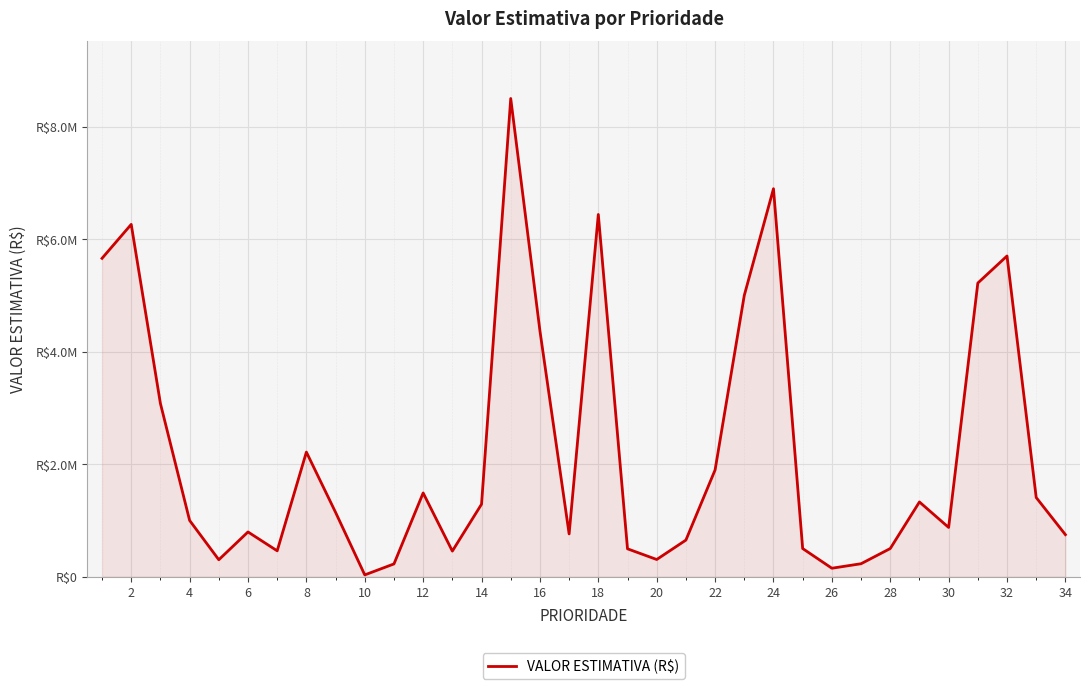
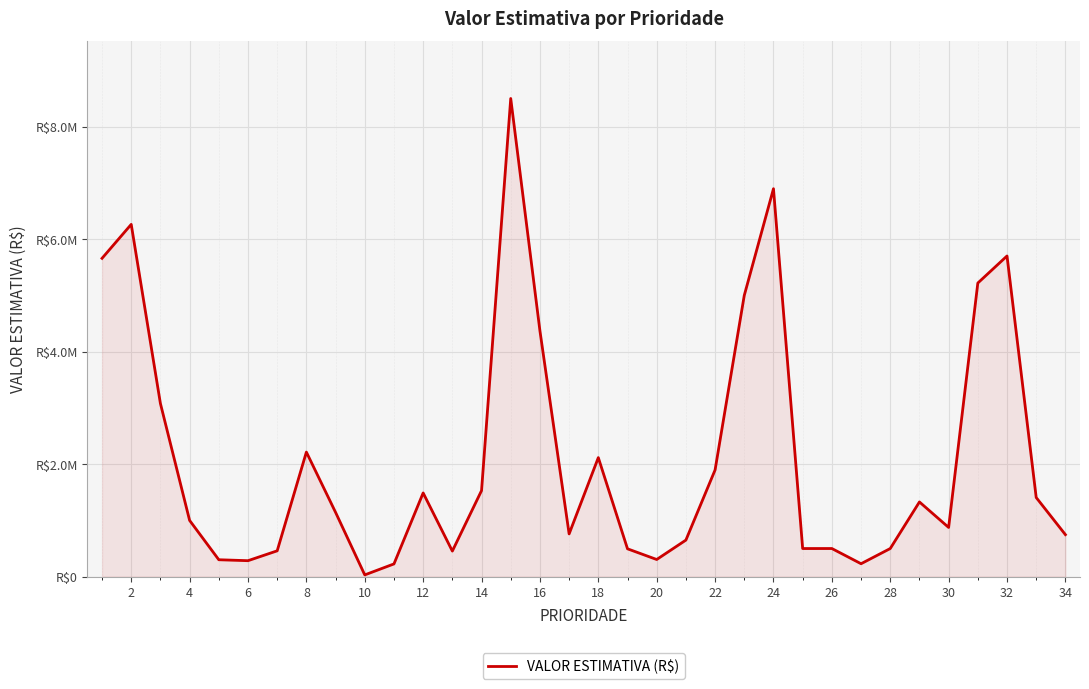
6: R$800000 -> R$300000
14: R$1300000 -> R$1500000
18: R$6400000 -> R$2100000
26: R$200000 -> R$500000
